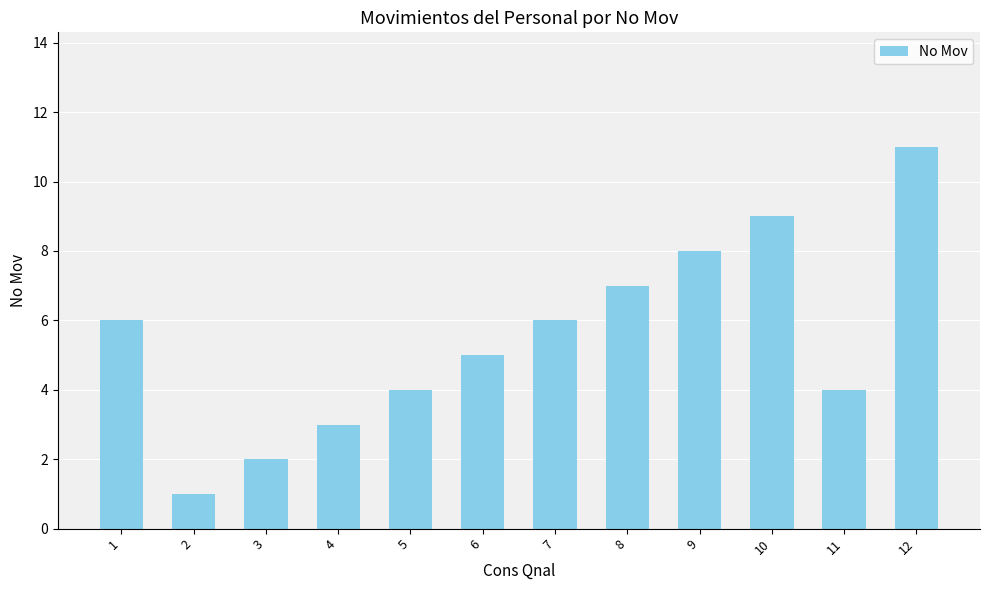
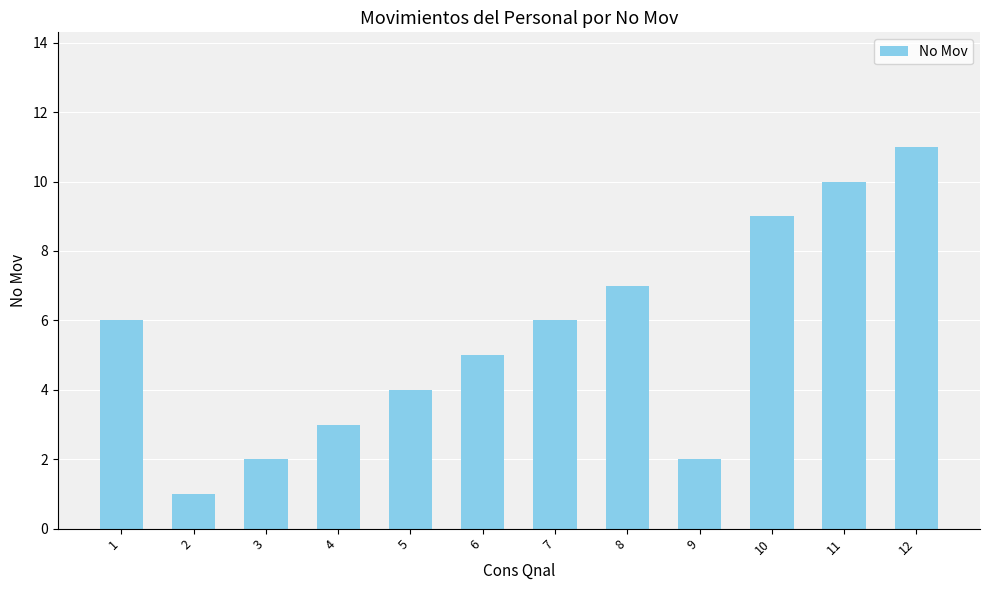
9: 8 -> 2
11: 4 -> 10
